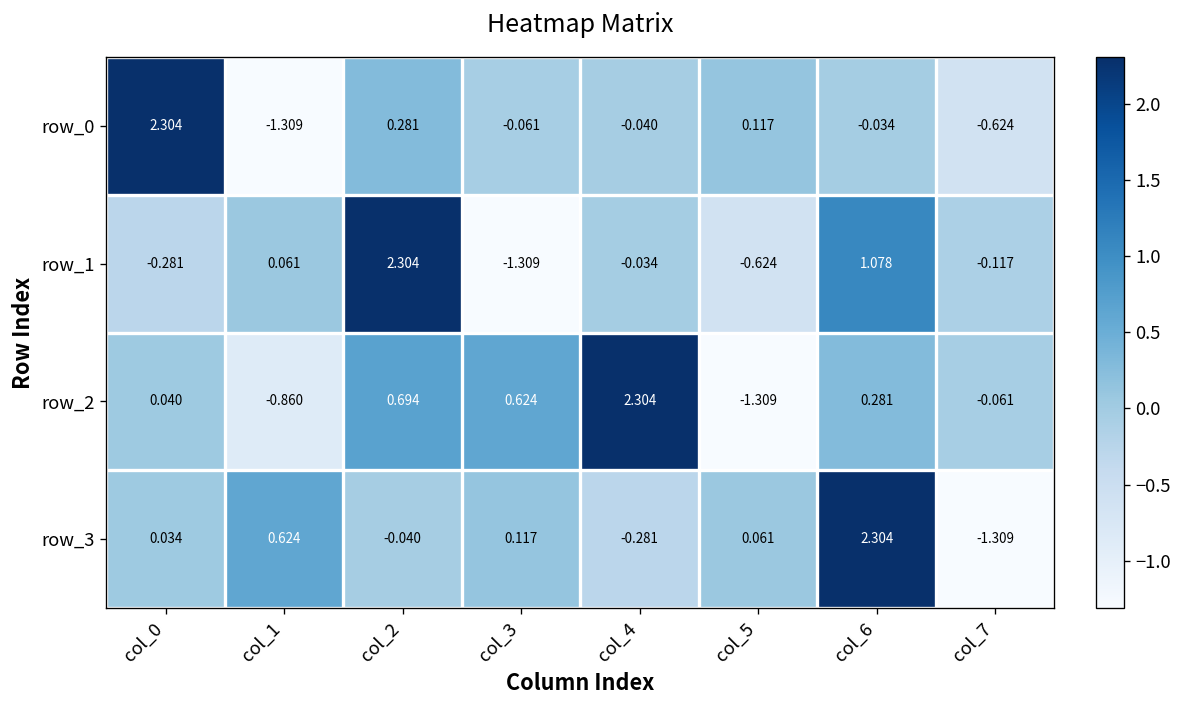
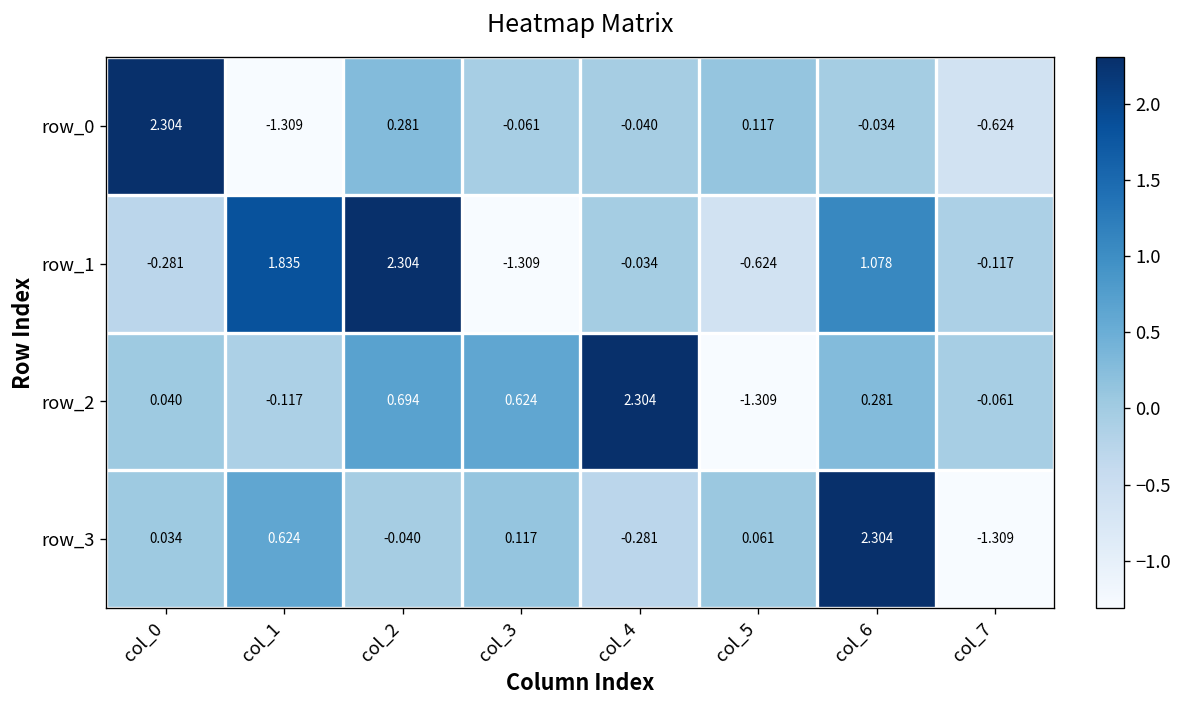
row_1, col_1: 0.061 -> 1.835
row_2, col_1: -0.860 -> -0.117
